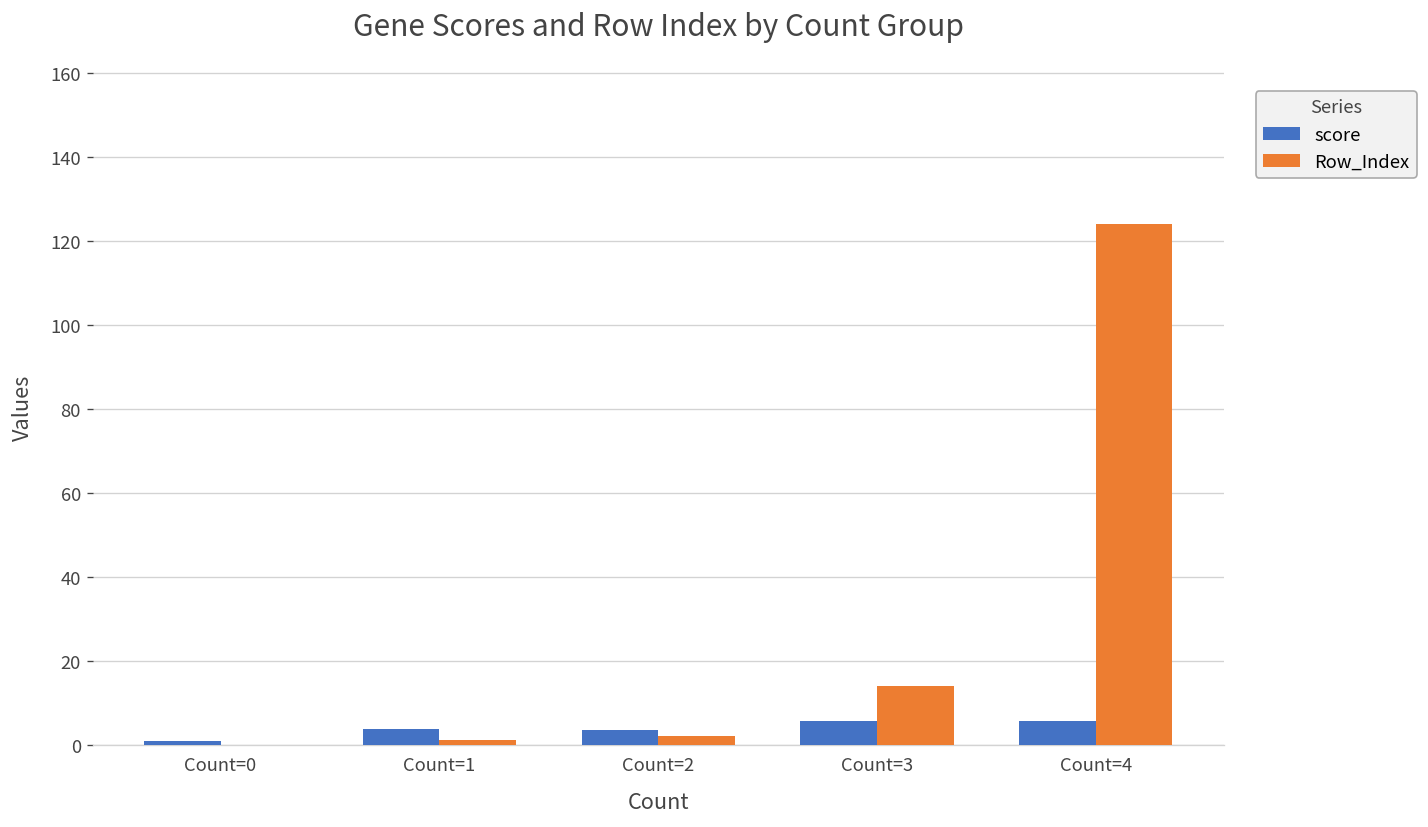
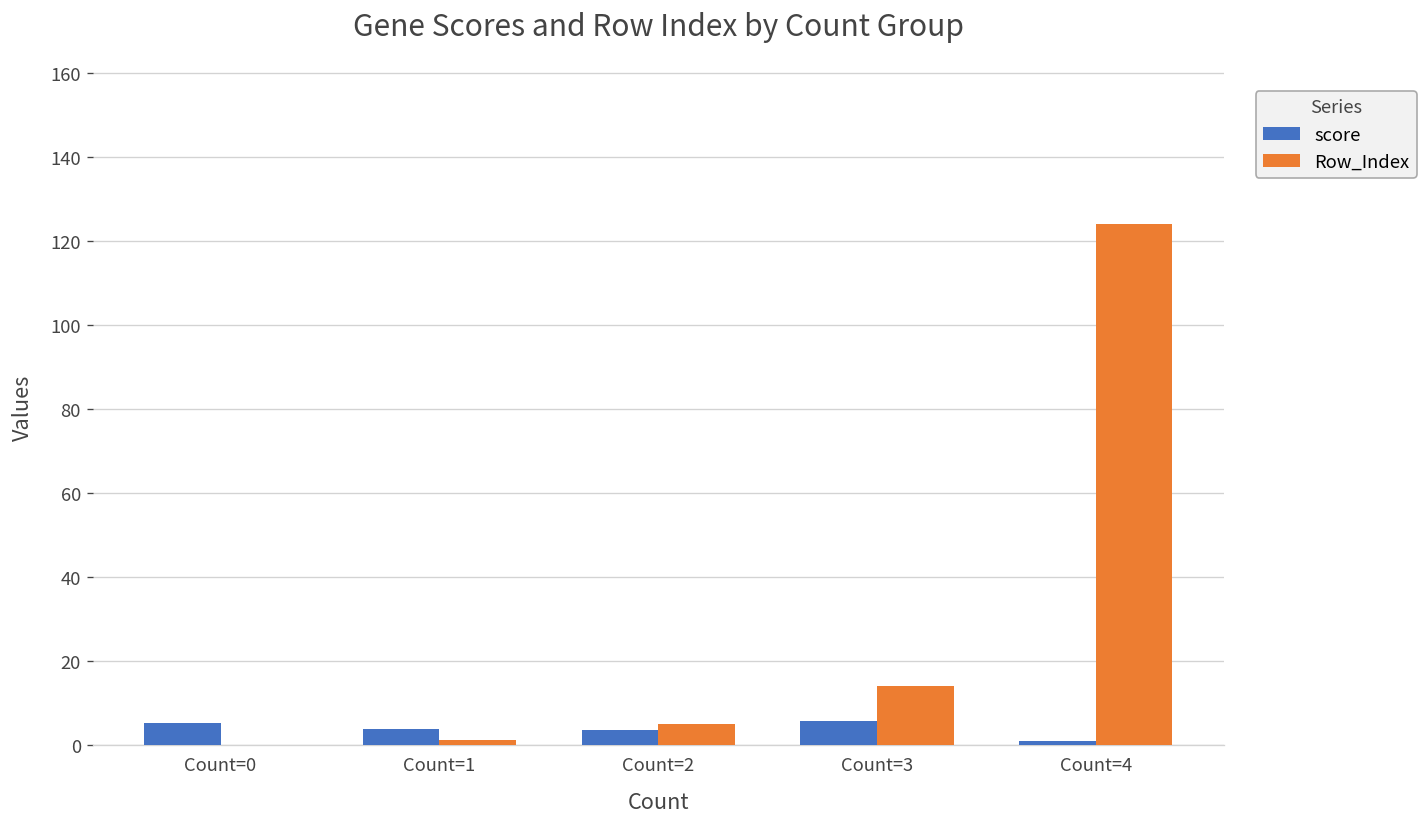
score, Count=0: 1 -> 5
Row_Index, Count=2: 2 -> 5
score, Count=4: 6 -> 1
